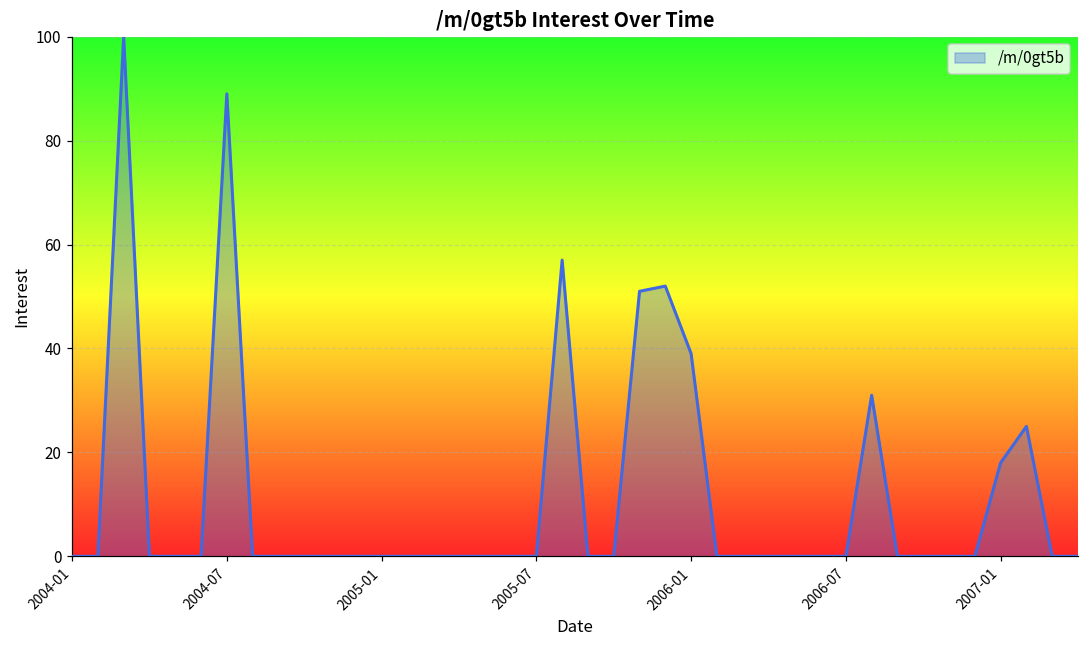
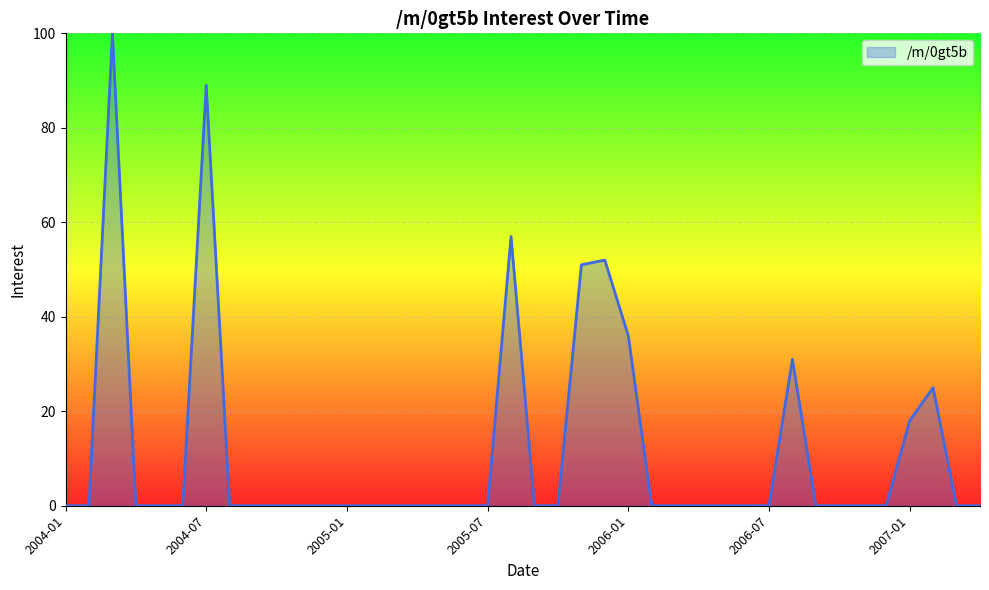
2006-01: 39 -> 36
